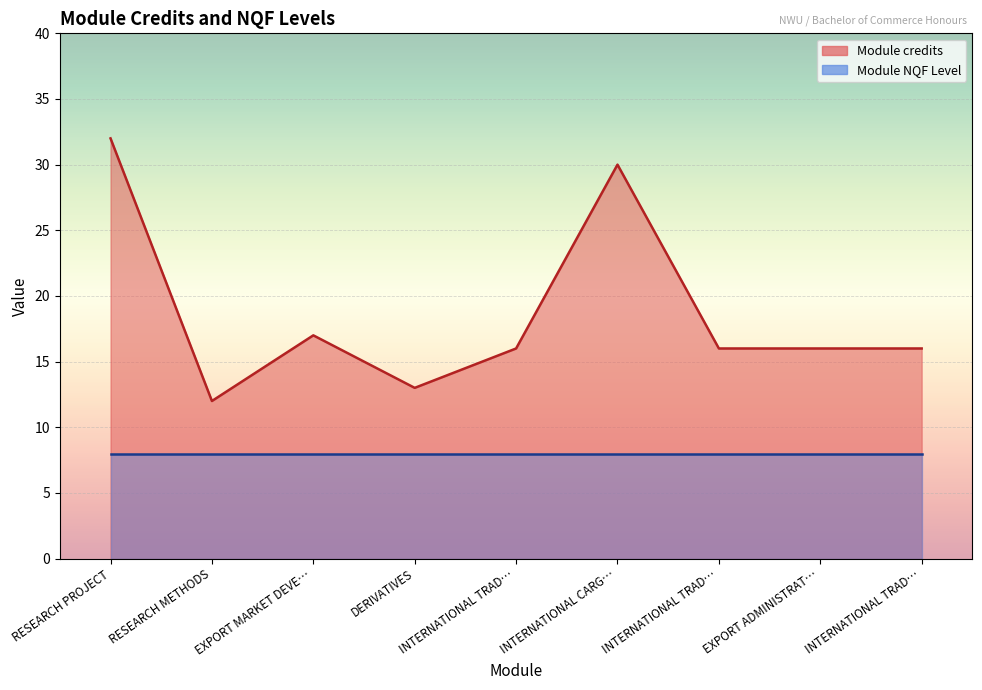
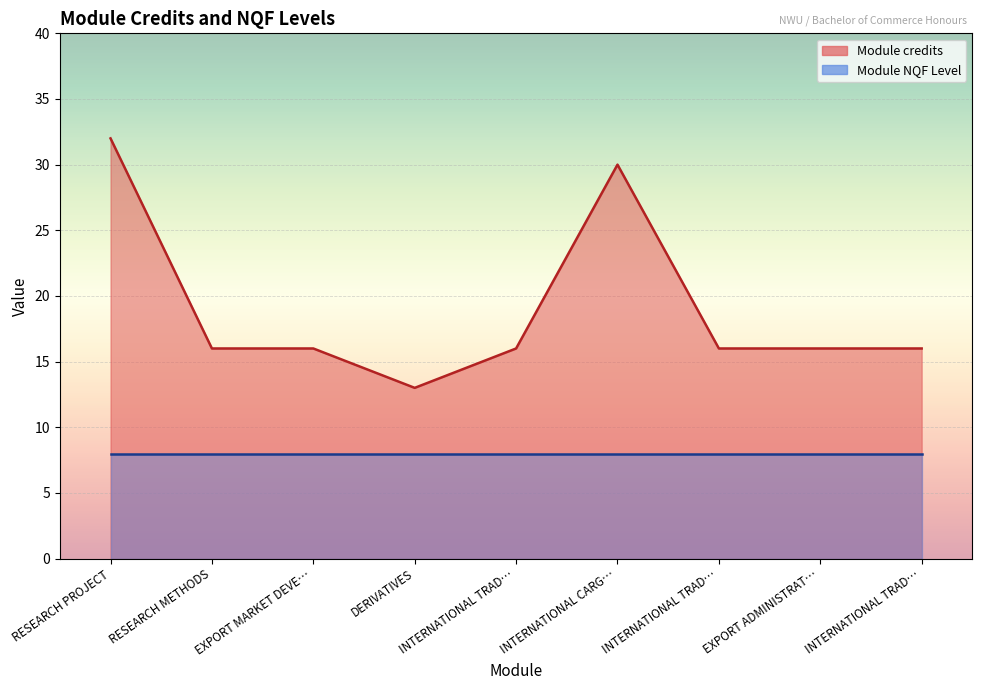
Module credits, RESEARCH METHODS: 12 -> 16
Module credits, EXPORT MARKET DEVE…: 17 -> 16
